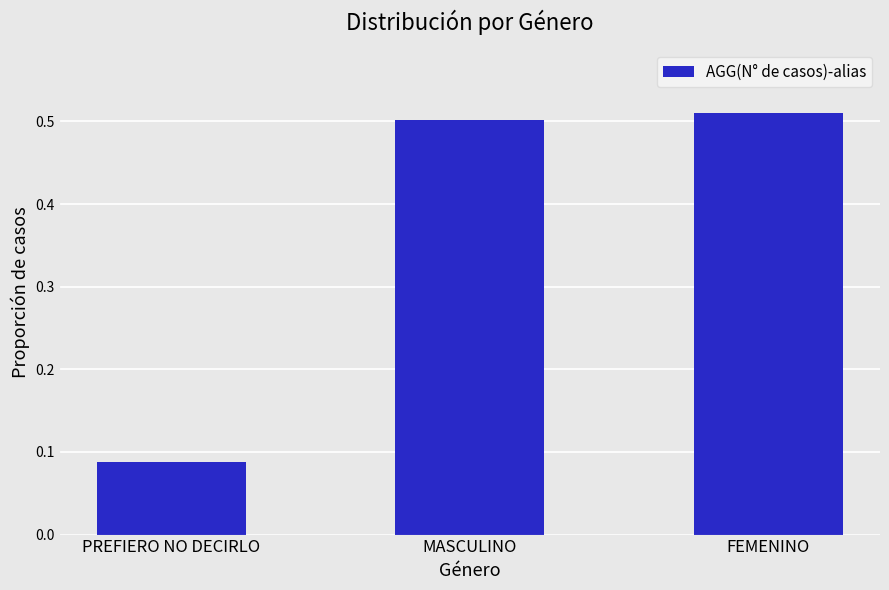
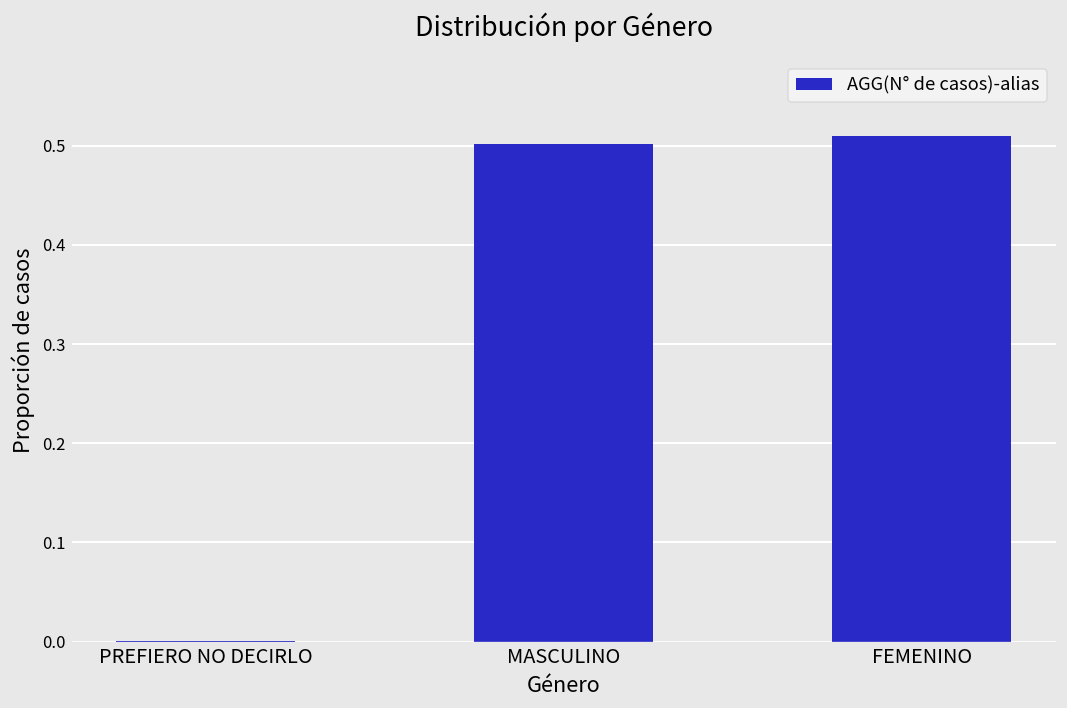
PREFIERO NO DECIRLO: 0.09 -> 0.00
